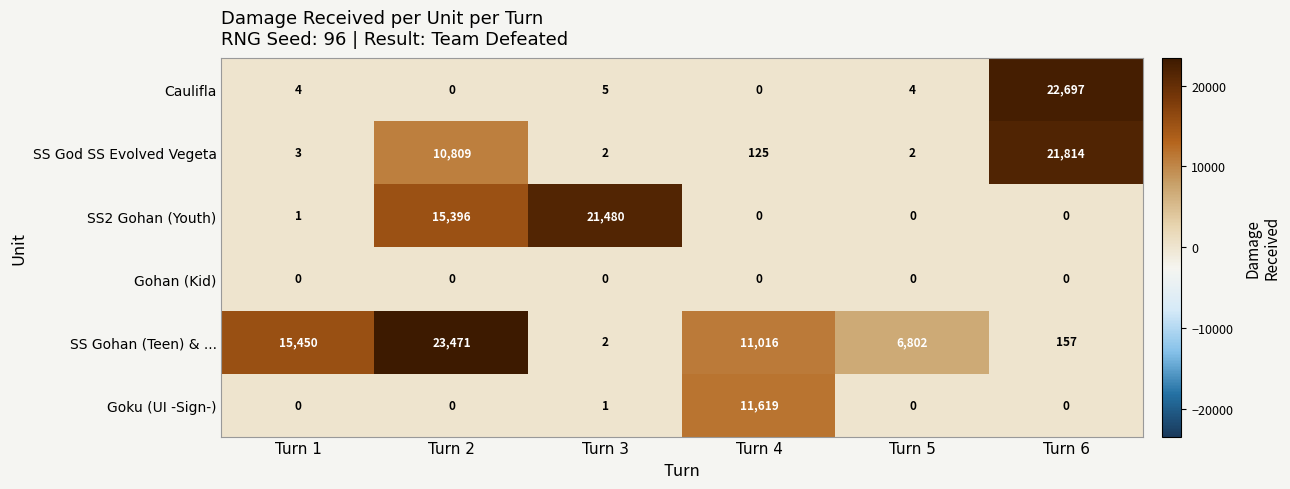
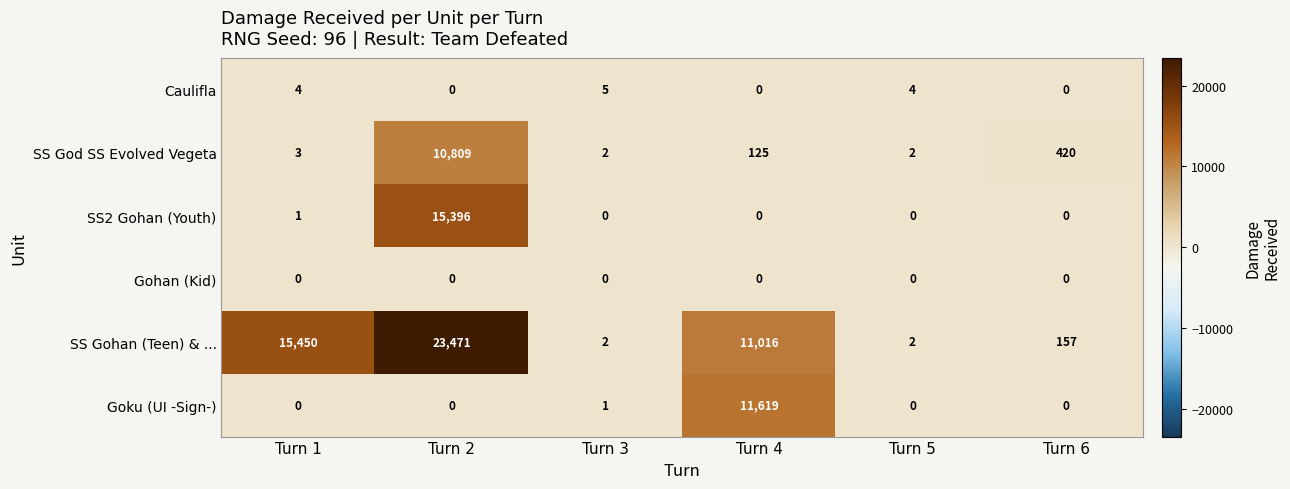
Caulifla, Turn 6: 22,697 -> 0
SS God SS Evolved Vegeta, Turn 6: 21,814 -> 420
SS2 Gohan (Youth), Turn 3: 21,480 -> 0
SS Gohan (Teen) & ..., Turn 5: 6,802 -> 2
